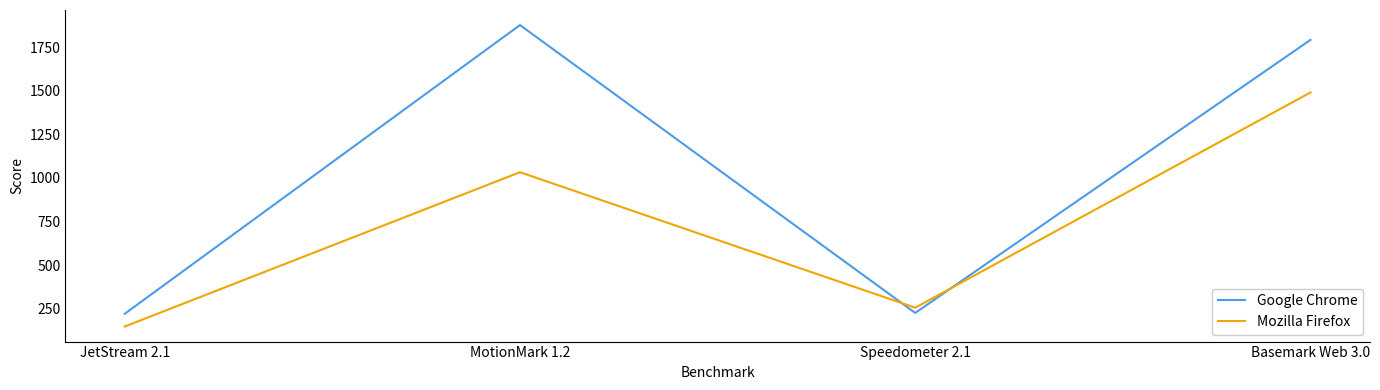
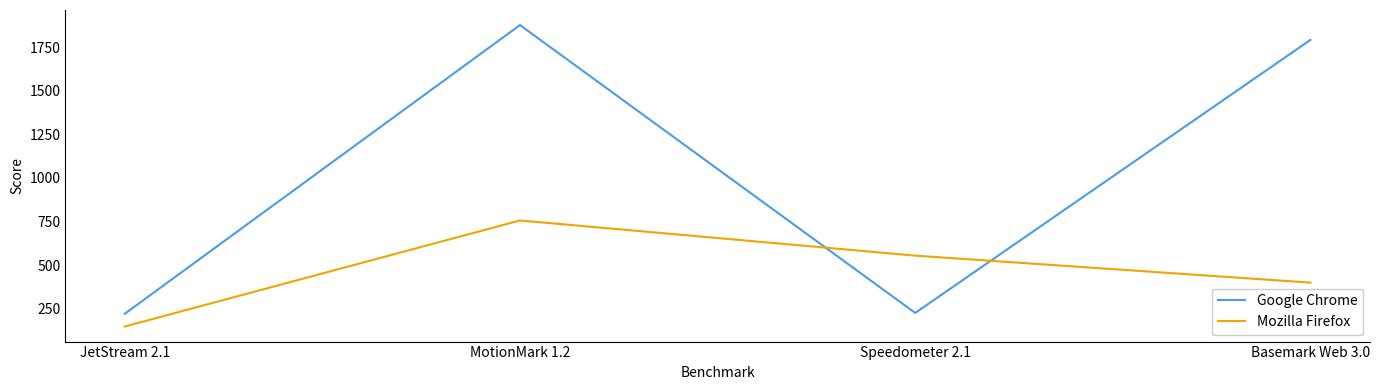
Mozilla Firefox, MotionMark 1.2: 1030 -> 760
Mozilla Firefox, Speedometer 2.1: 260 -> 550
Mozilla Firefox, Basemark Web 3.0: 1490 -> 400
